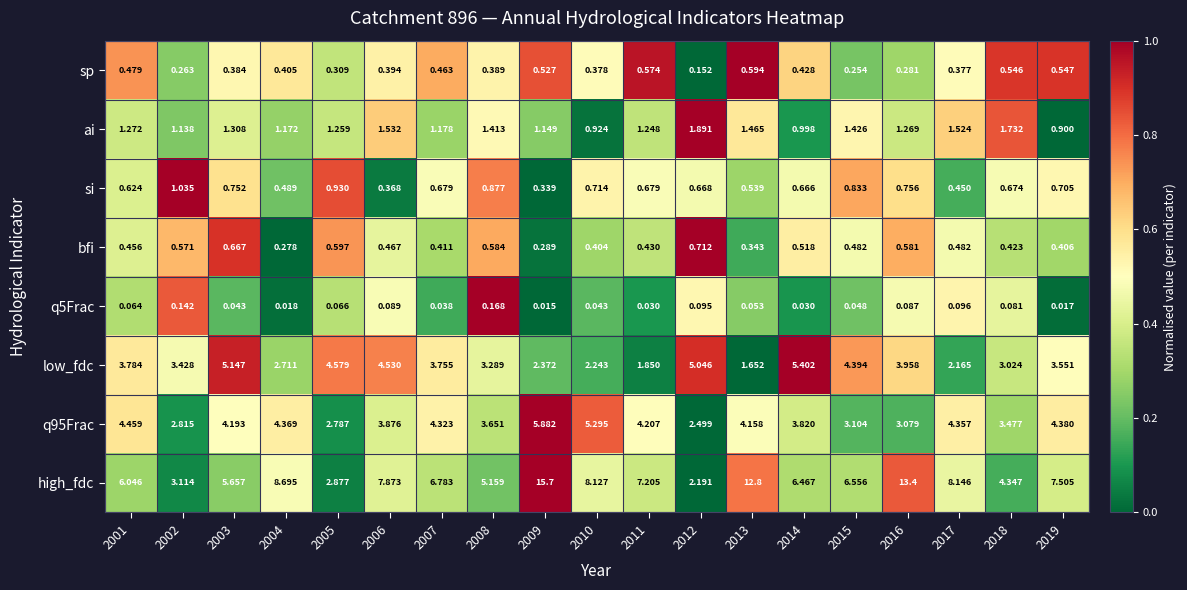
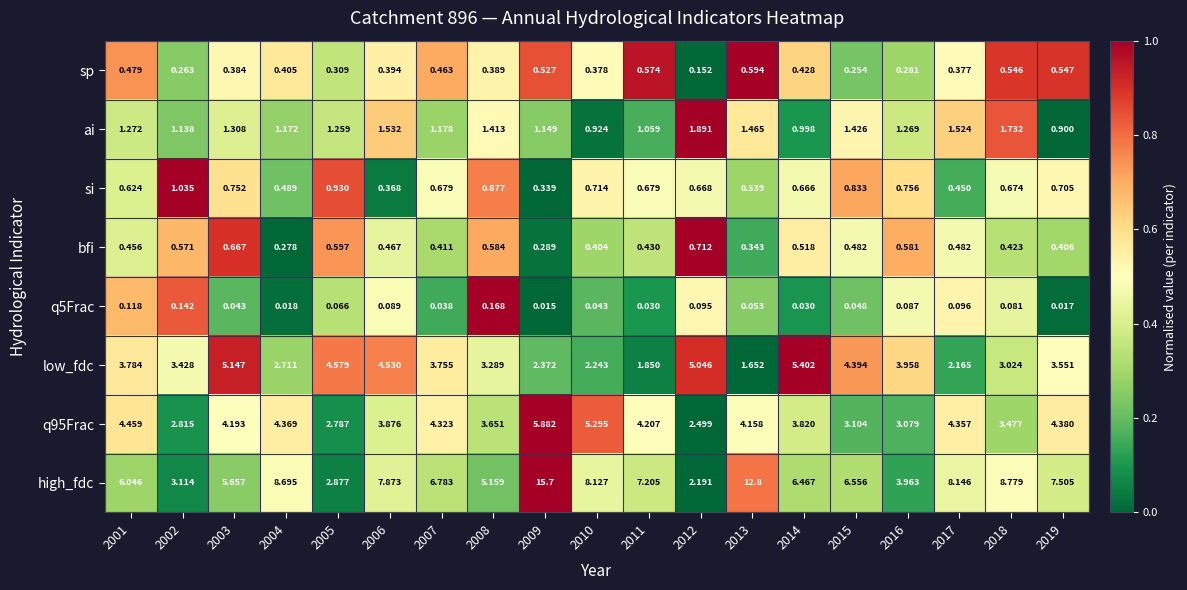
ai, 2011: 1.248 -> 1.059
q5Frac, 2001: 0.064 -> 0.118
high_fdc, 2016: 13.4 -> 3.963
high_fdc, 2018: 4.347 -> 8.779
